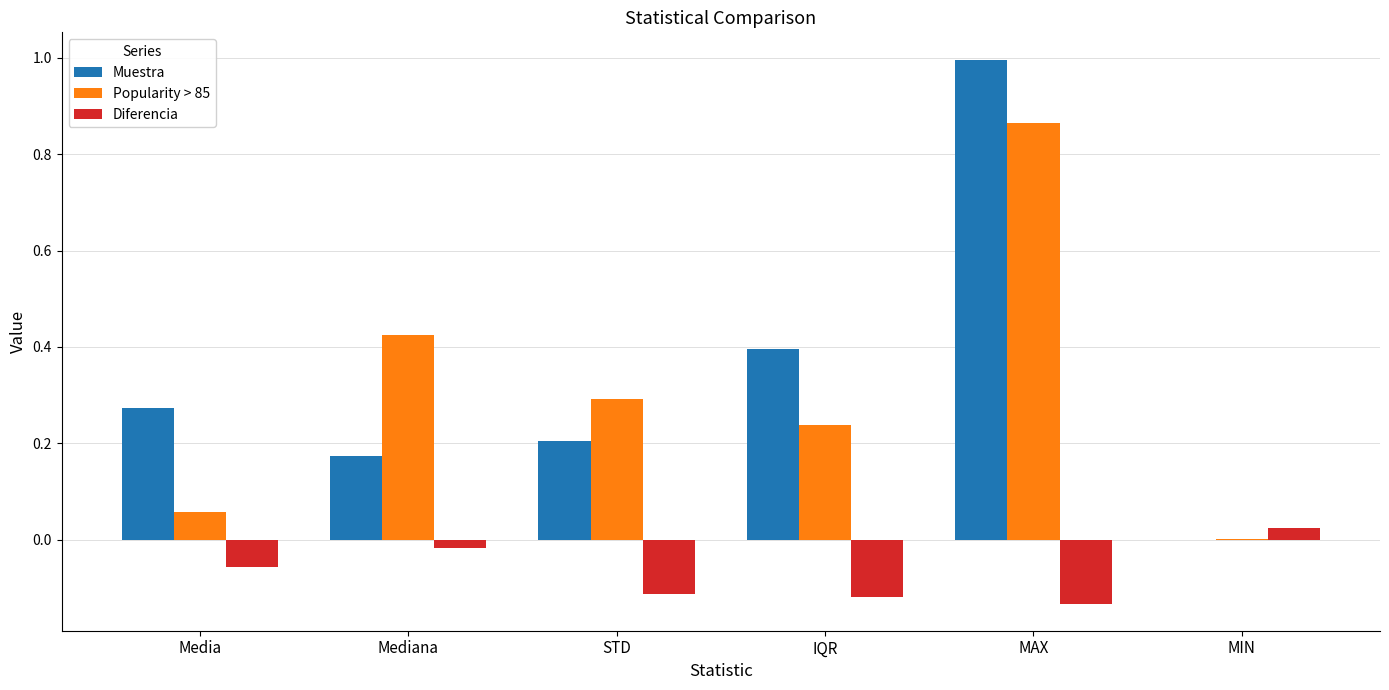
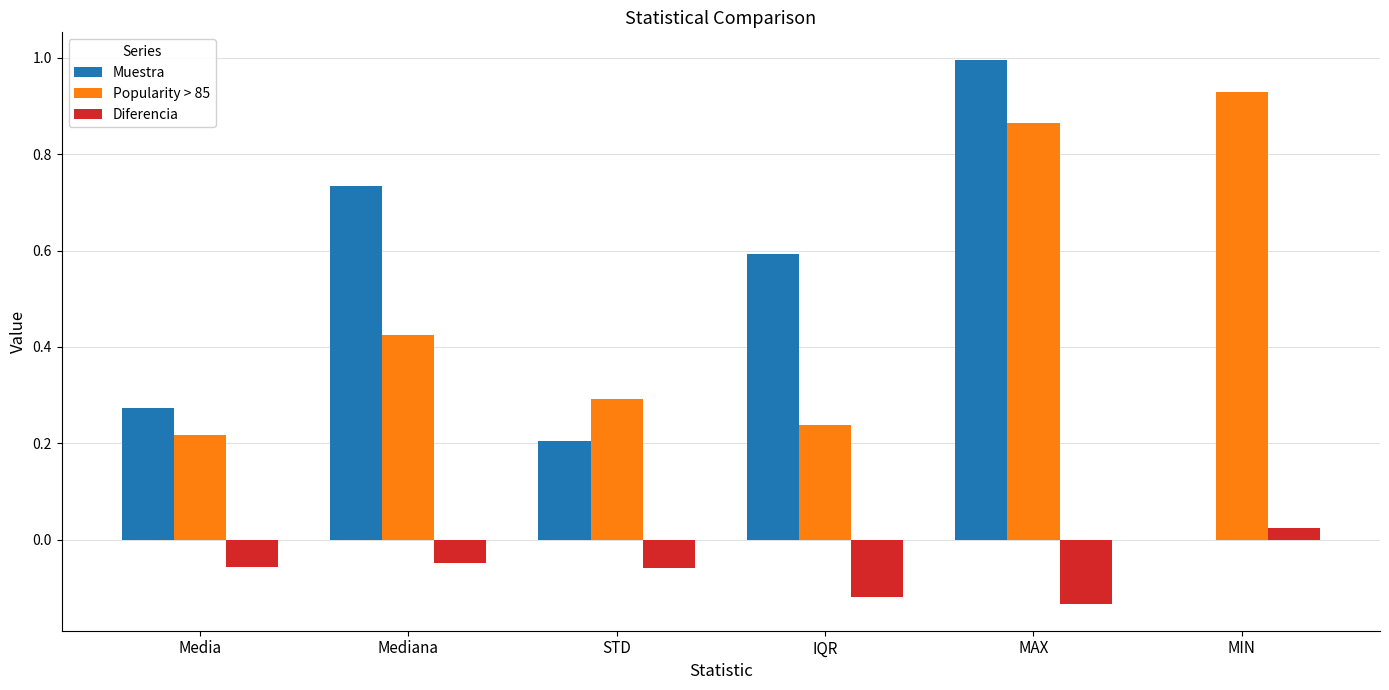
Popularity > 85, Media: 0.06 -> 0.22
Muestra, Mediana: 0.17 -> 0.73
Diferencia, Mediana: -0.02 -> -0.05
Diferencia, STD: -0.11 -> -0.06
Muestra, IQR: 0.40 -> 0.59
Popularity > 85, MIN: 0.00 -> 0.93
